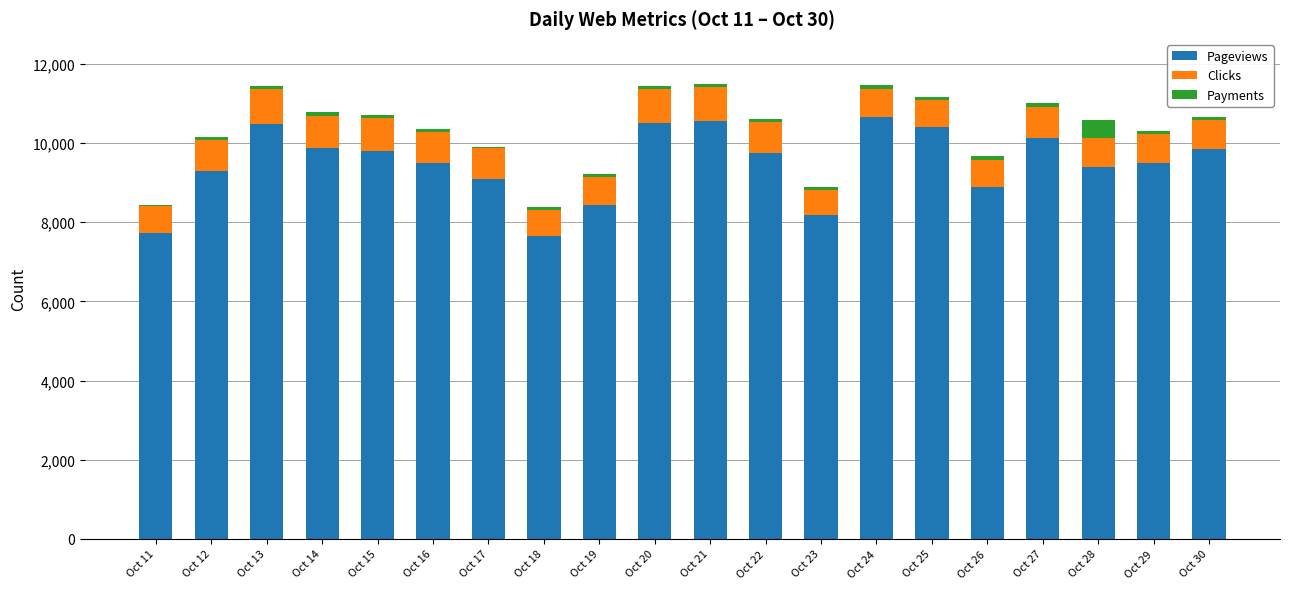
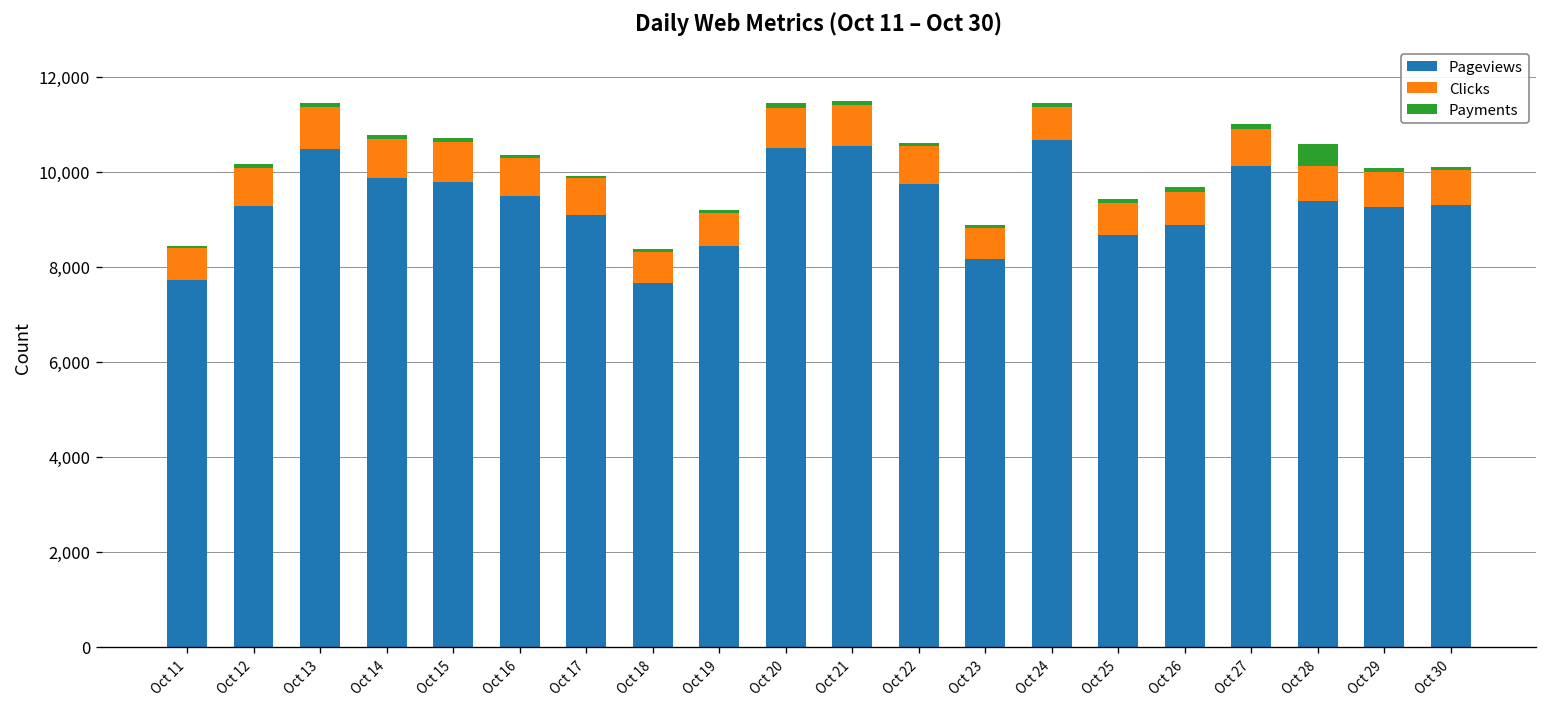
Pageviews, Oct 25: 10,400 -> 8,700
Pageviews, Oct 29: 9,500 -> 9,300
Pageviews, Oct 30: 9,900 -> 9,300
